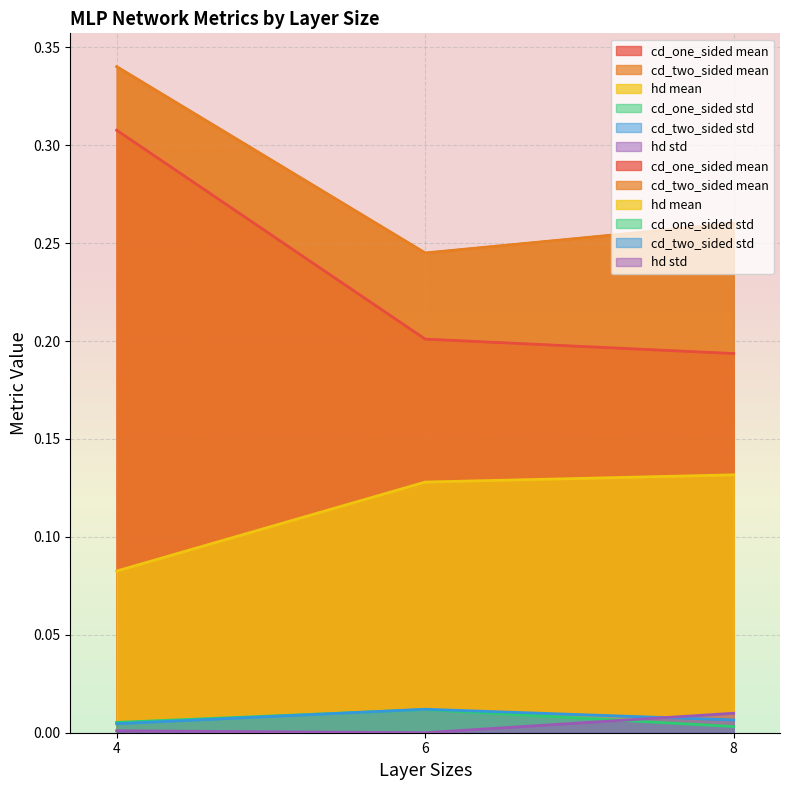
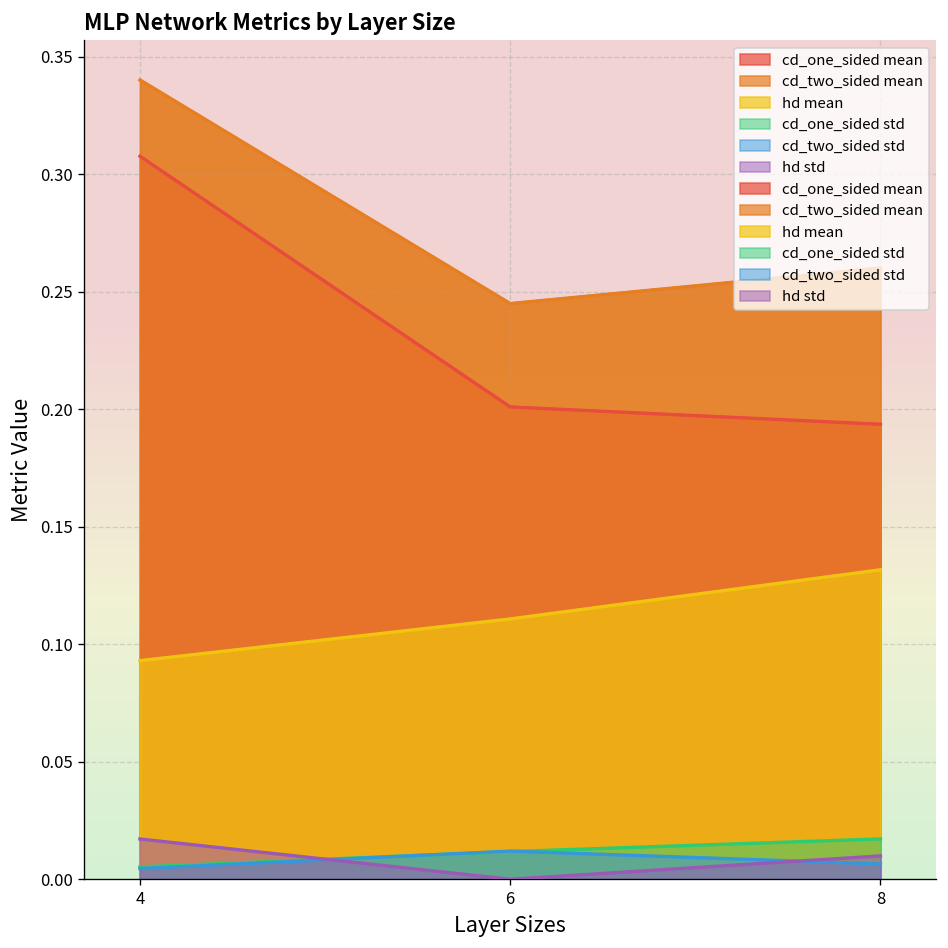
hd mean, 4: 0.083 -> 0.093
hd std, 4: 0.001 -> 0.017
hd mean, 6: 0.128 -> 0.111
cd_one_sided std, 8: 0.003 -> 0.017
